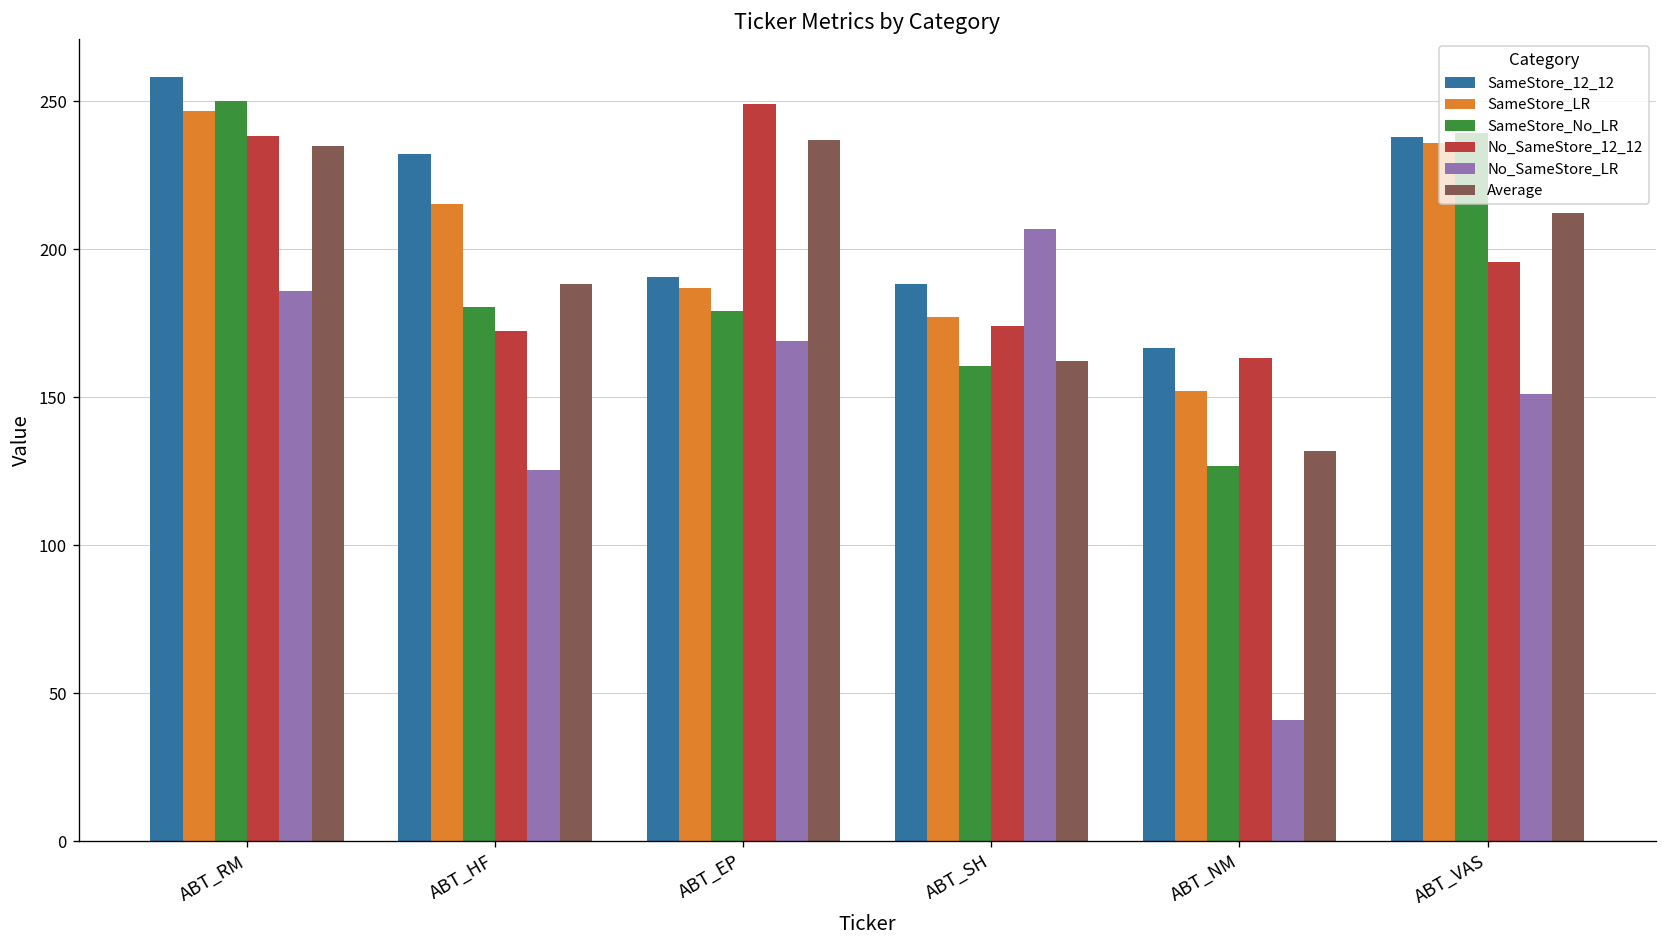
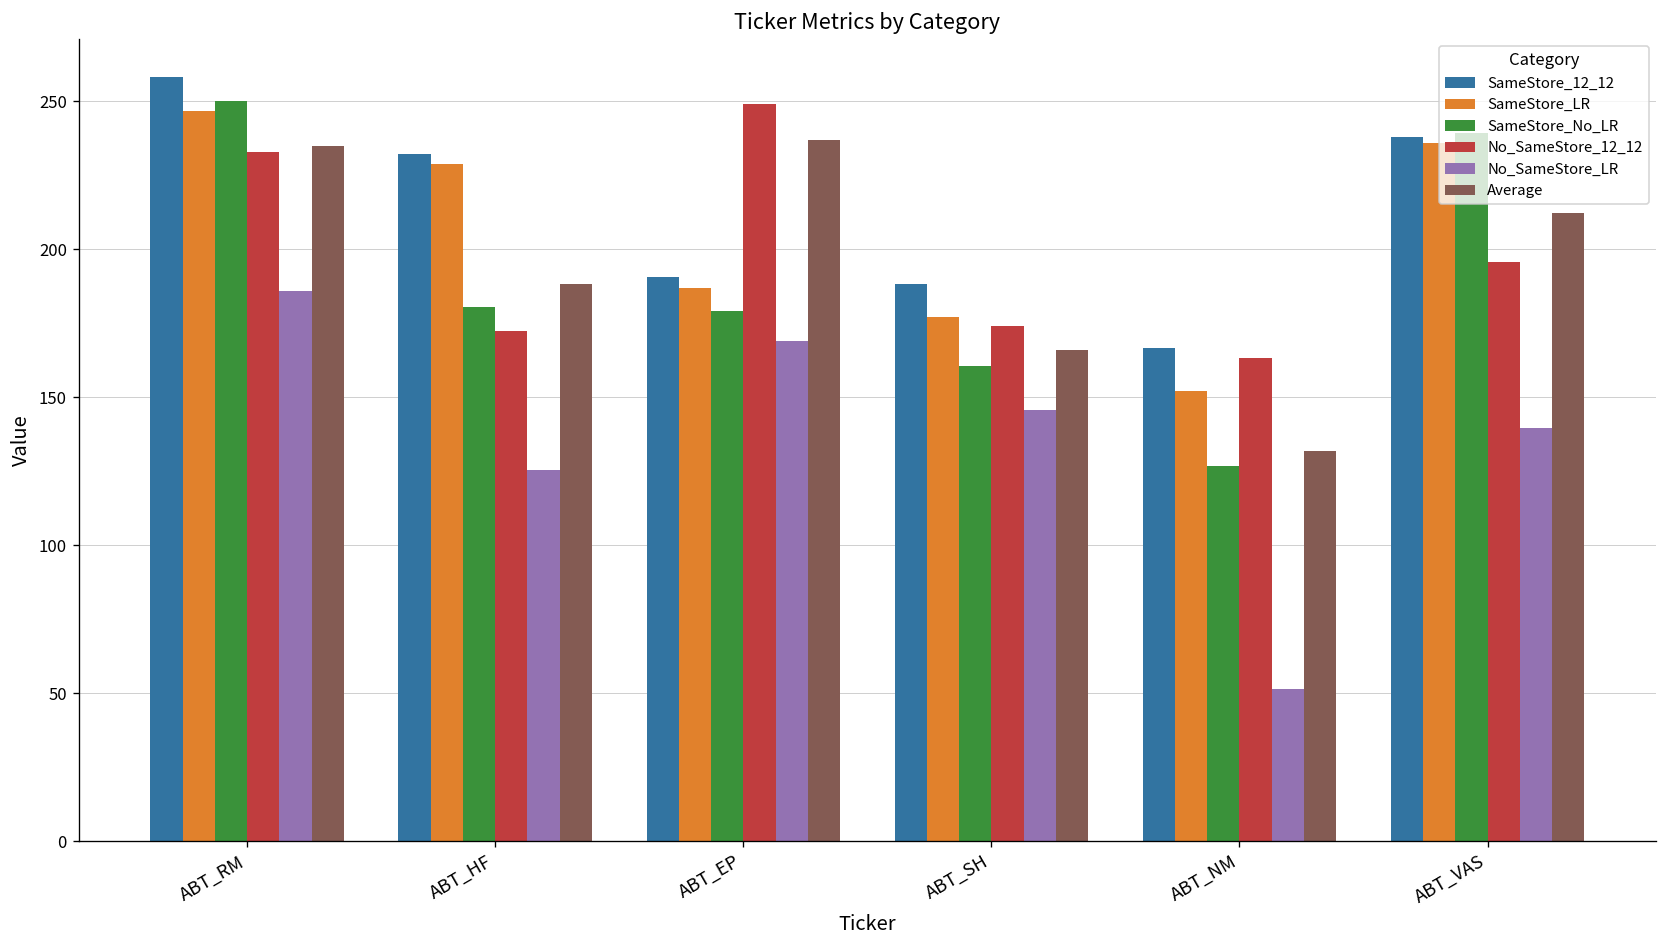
No_SameStore_12_12, ABT_RM: 238 -> 233
SameStore_LR, ABT_HF: 215 -> 229
No_SameStore_LR, ABT_SH: 207 -> 146
Average, ABT_SH: 162 -> 166
No_SameStore_LR, ABT_NM: 41 -> 51
No_SameStore_LR, ABT_VAS: 151 -> 139
